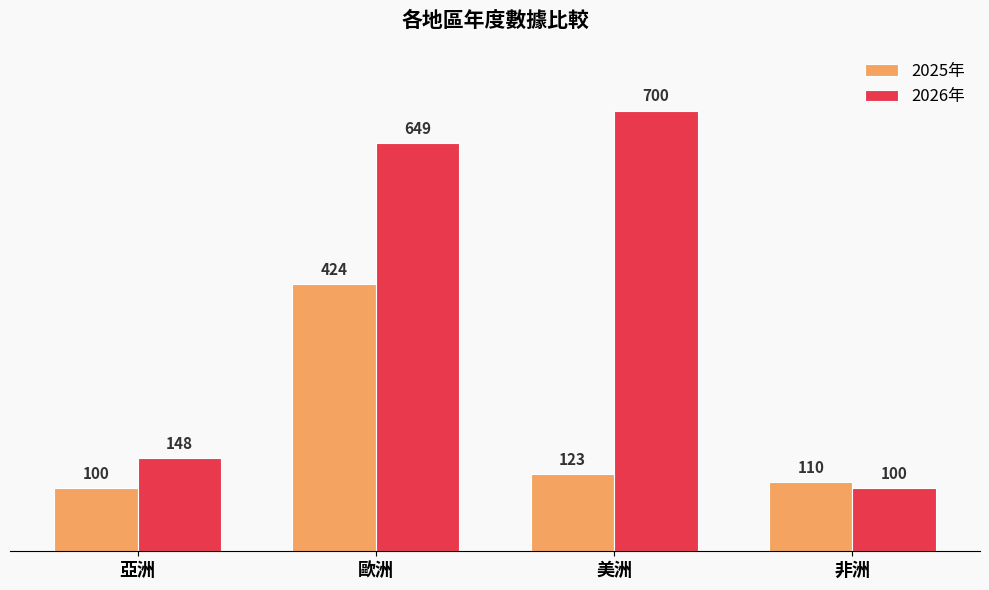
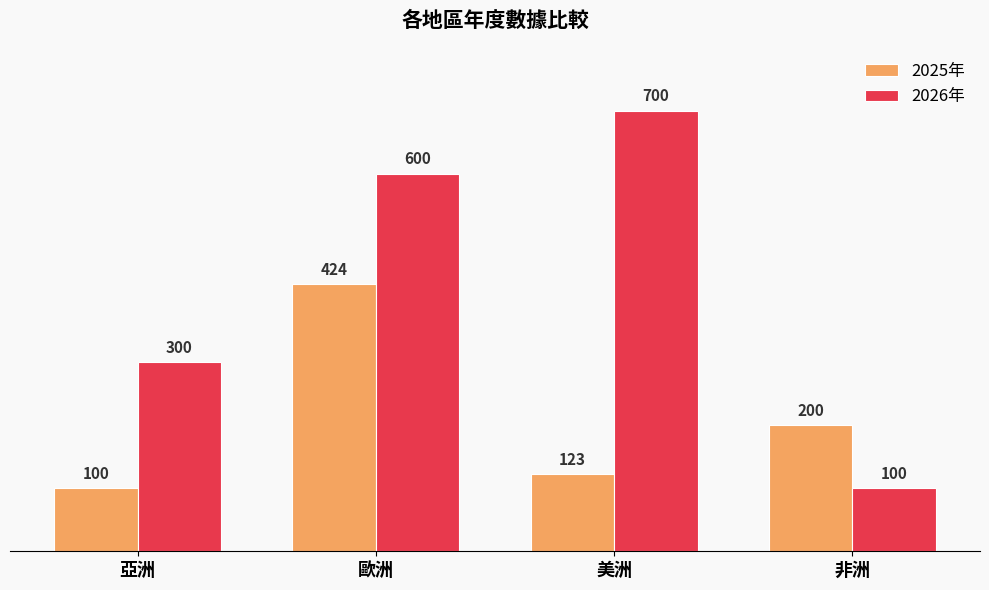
2026年, 亞洲: 148 -> 300
2026年, 歐洲: 649 -> 600
2025年, 非洲: 110 -> 200
